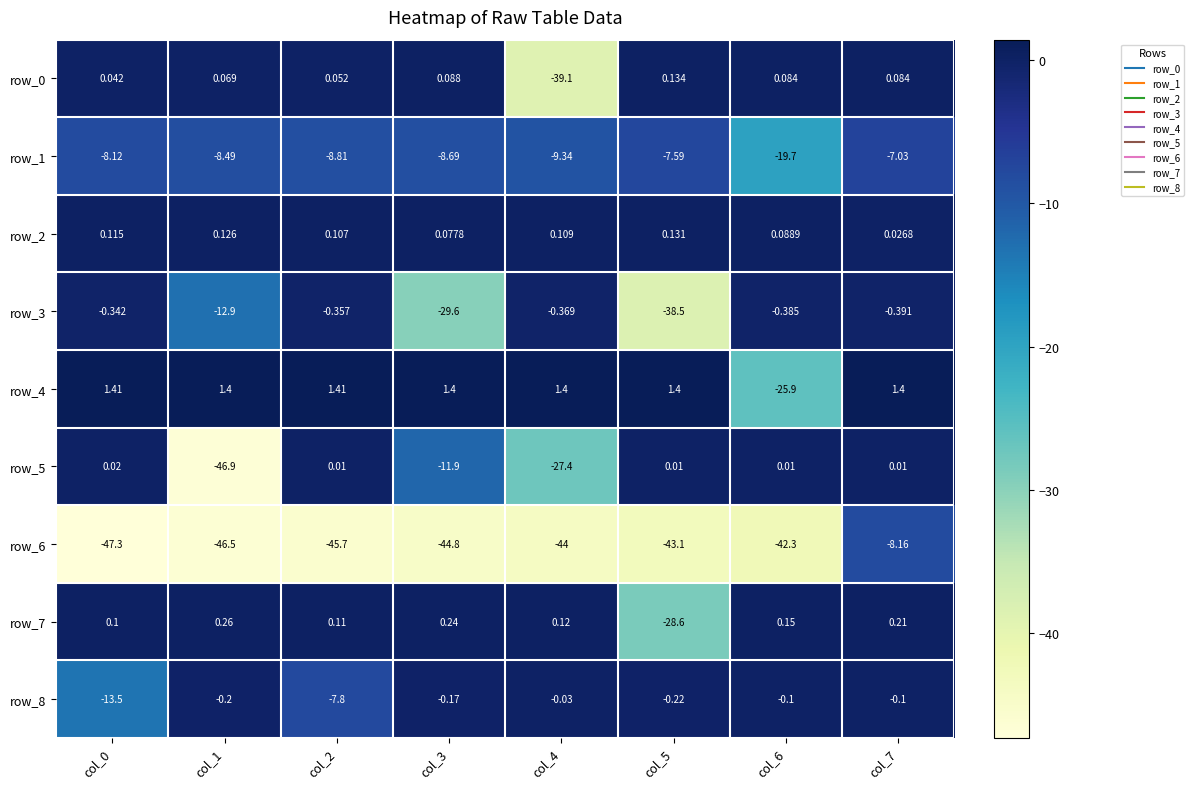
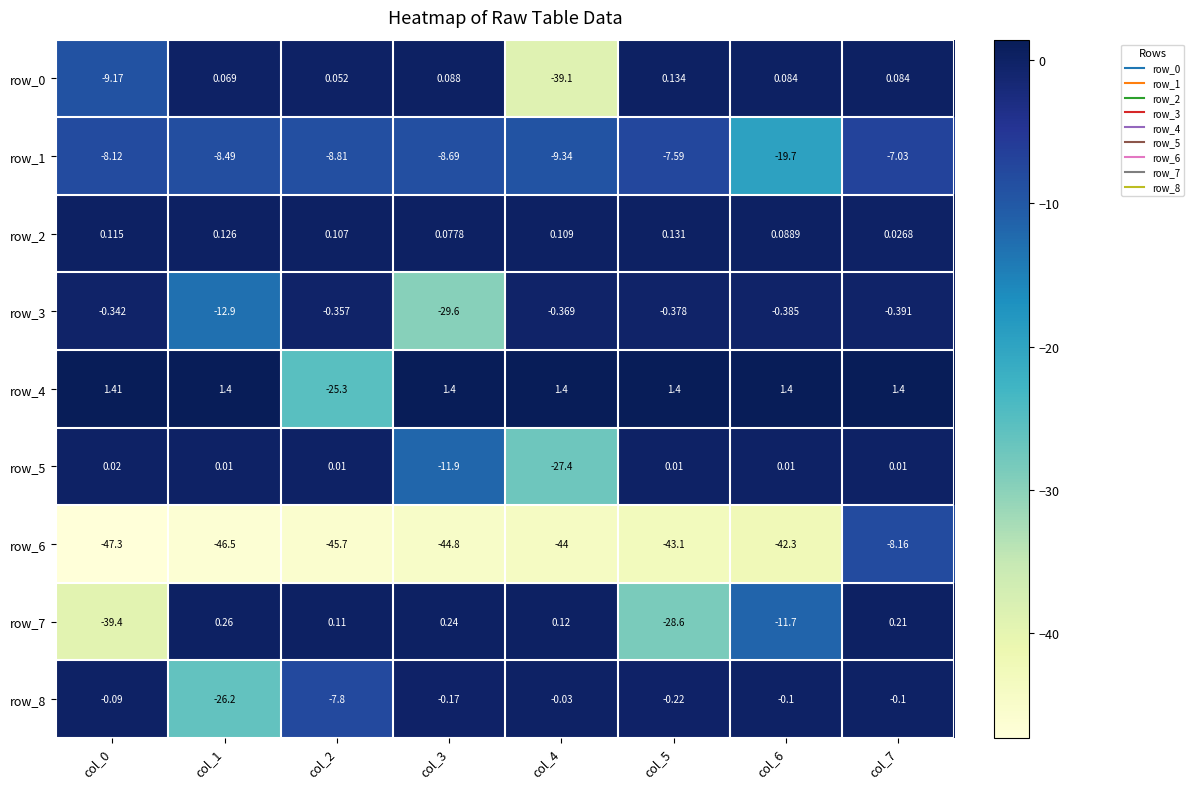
row_0, col_0: 0.042 -> -9.17
row_3, col_5: -38.5 -> -0.378
row_4, col_2: 1.41 -> -25.3
row_4, col_6: -25.9 -> 1.4
row_5, col_1: -46.9 -> 0.01
row_7, col_0: 0.1 -> -39.4
row_7, col_6: 0.15 -> -11.7
row_8, col_0: -13.5 -> -0.09
row_8, col_1: -0.2 -> -26.2
